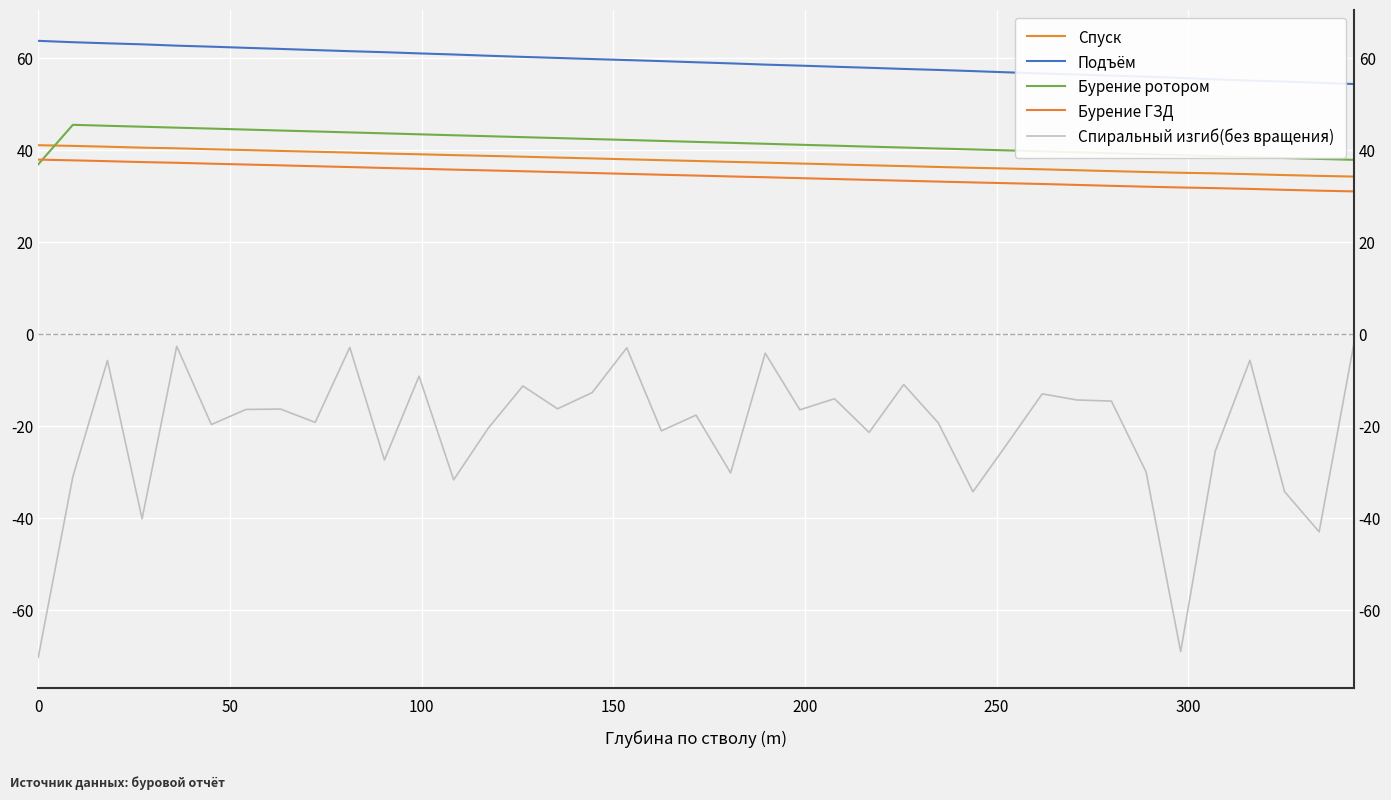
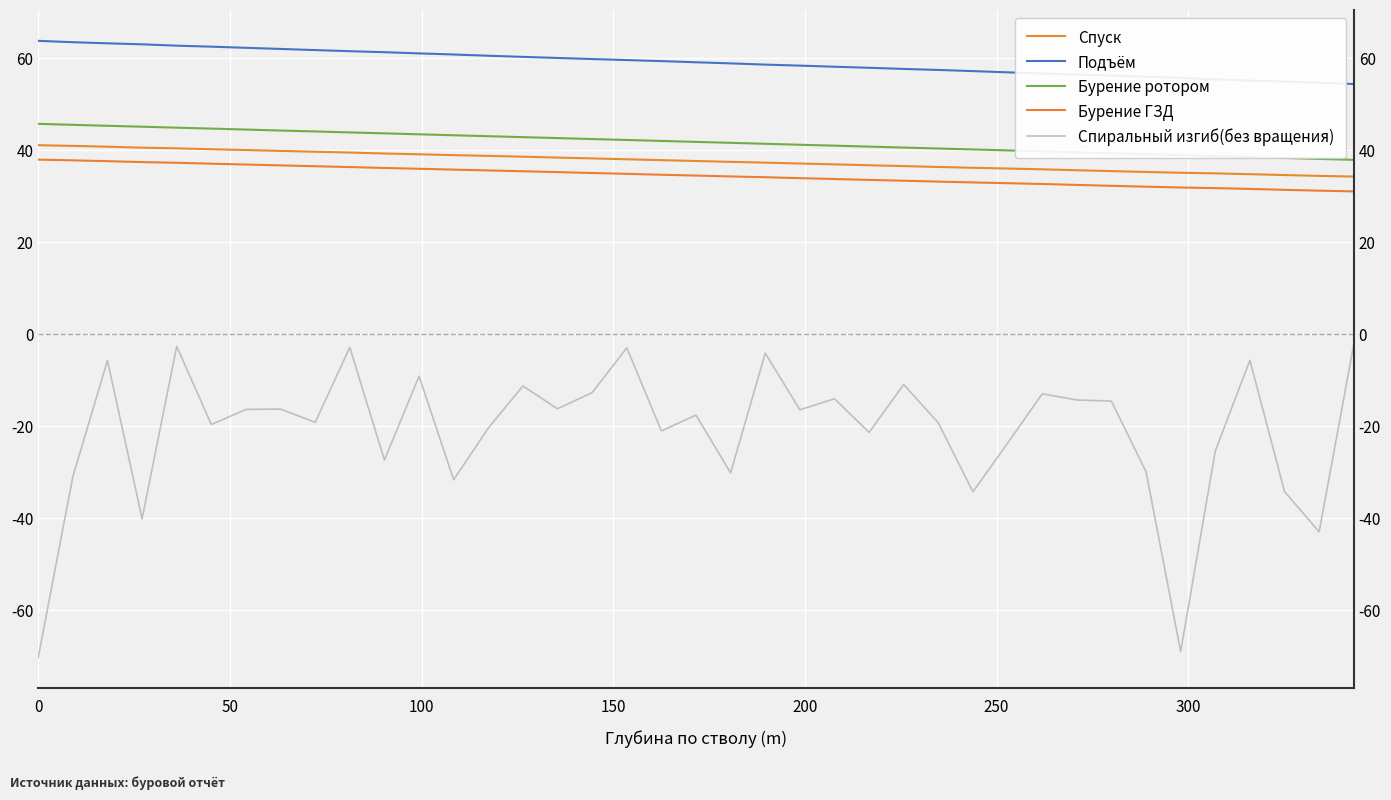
Бурение ротором, 0: 37 -> 46
